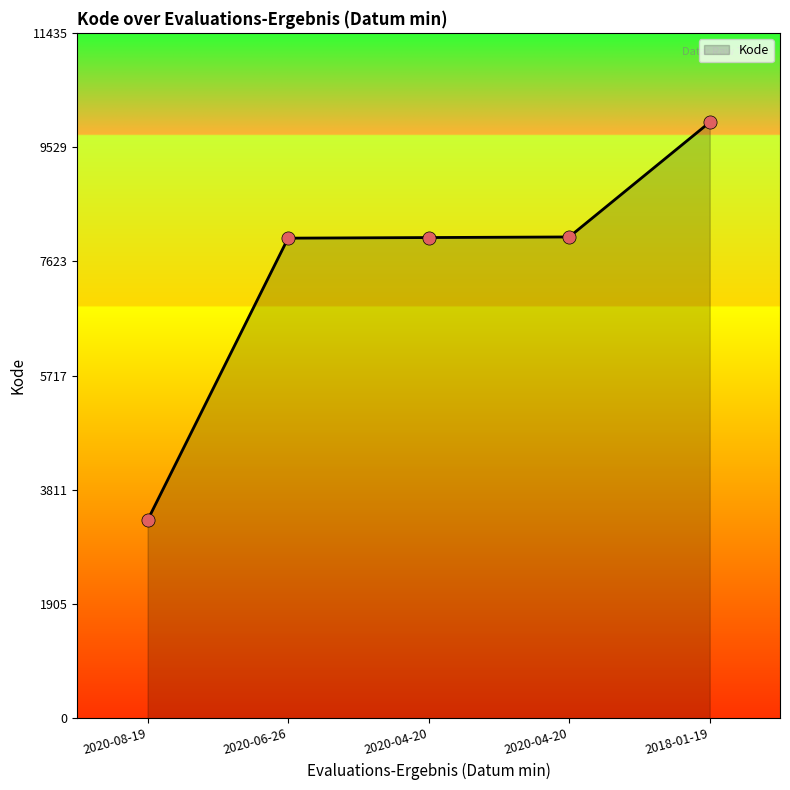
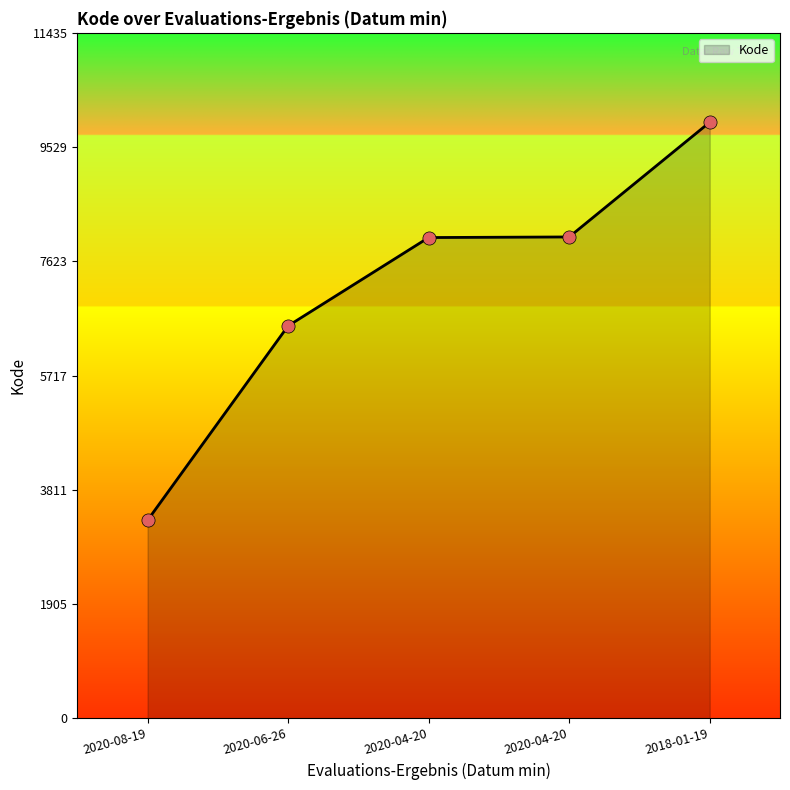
2020-06-26: 8000 -> 6500
